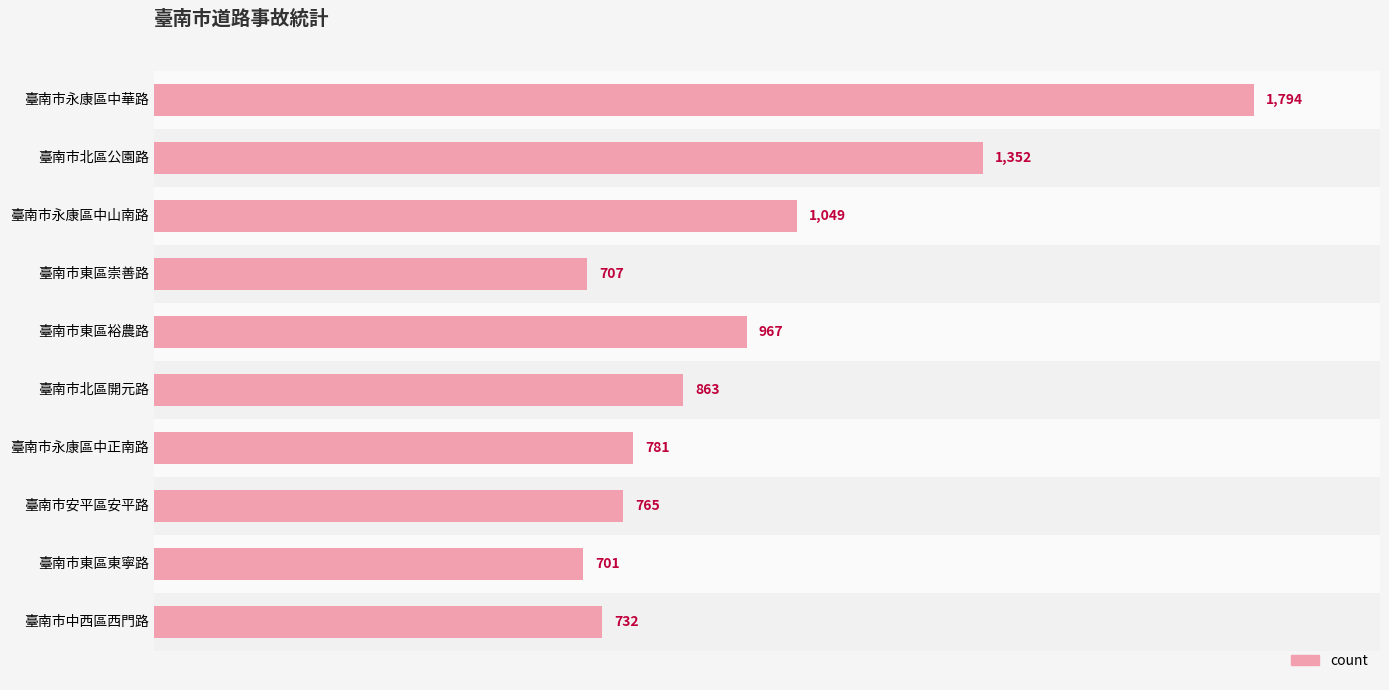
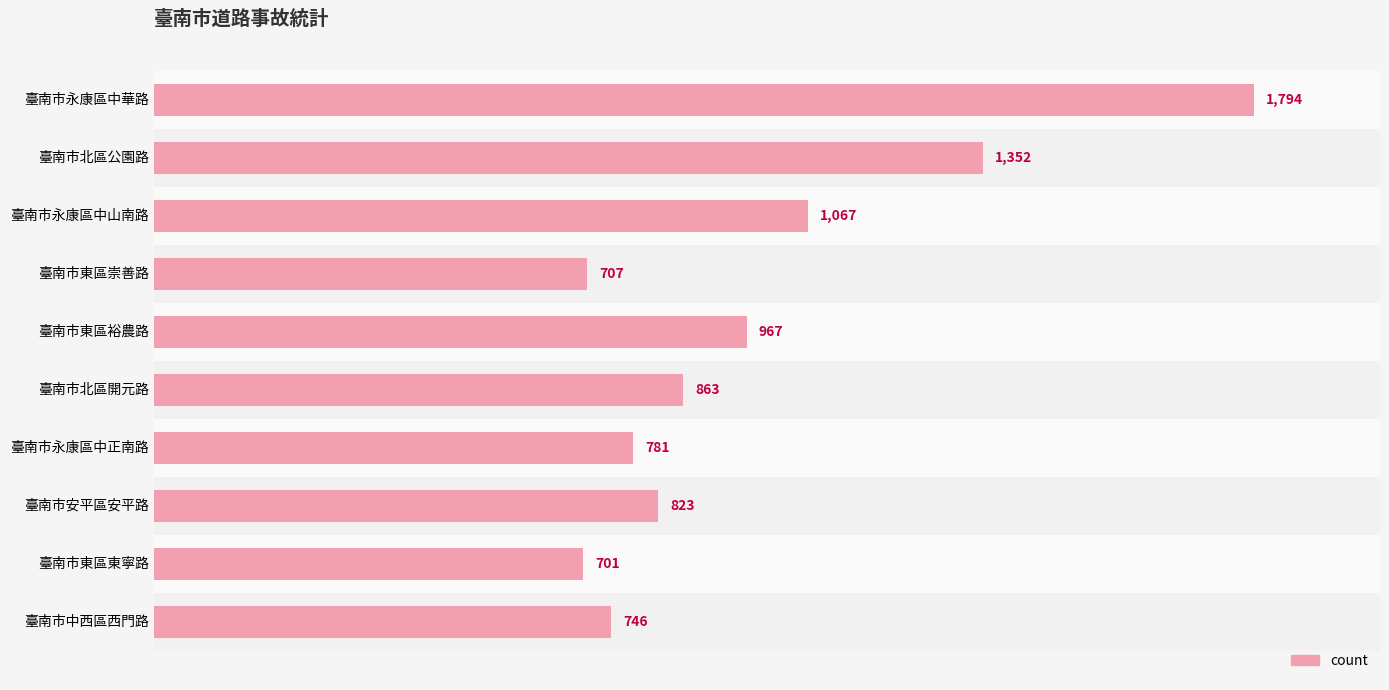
臺南市永康區中山南路: 1,049 -> 1,067
臺南市安平區安平路: 765 -> 823
臺南市中西區西門路: 732 -> 746
